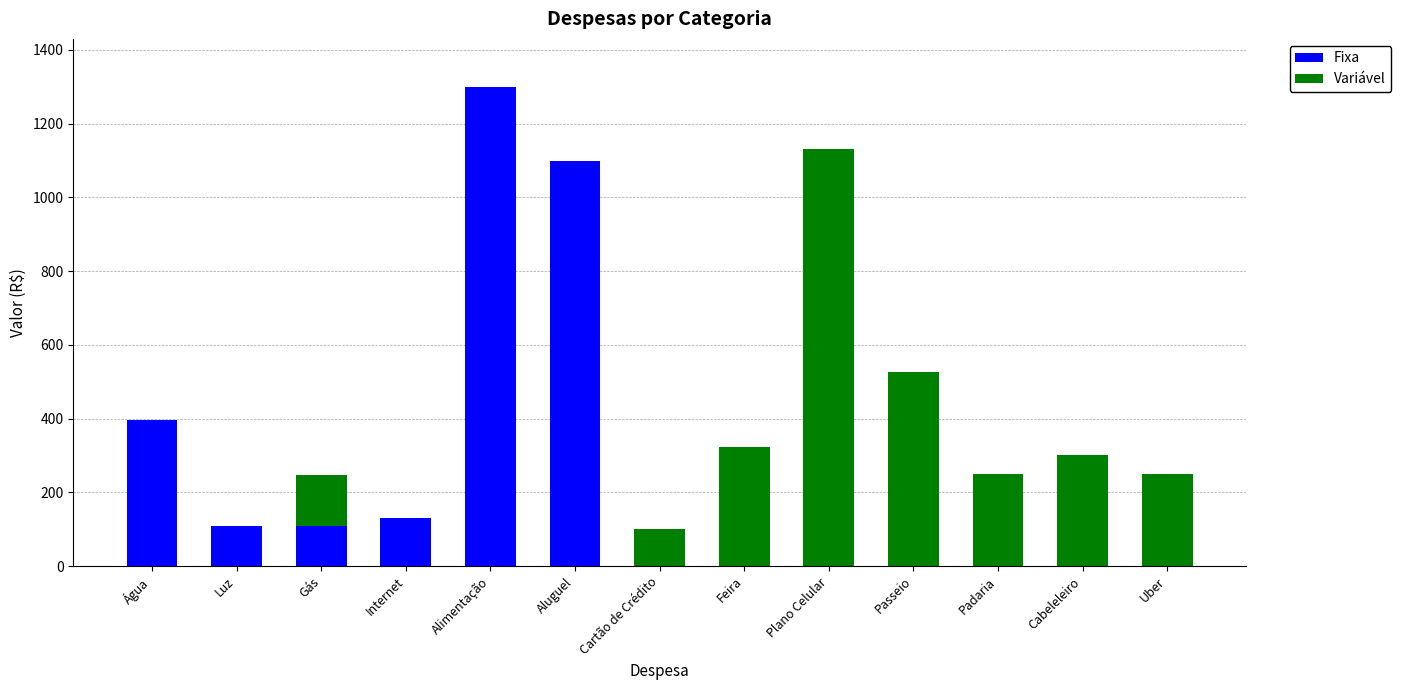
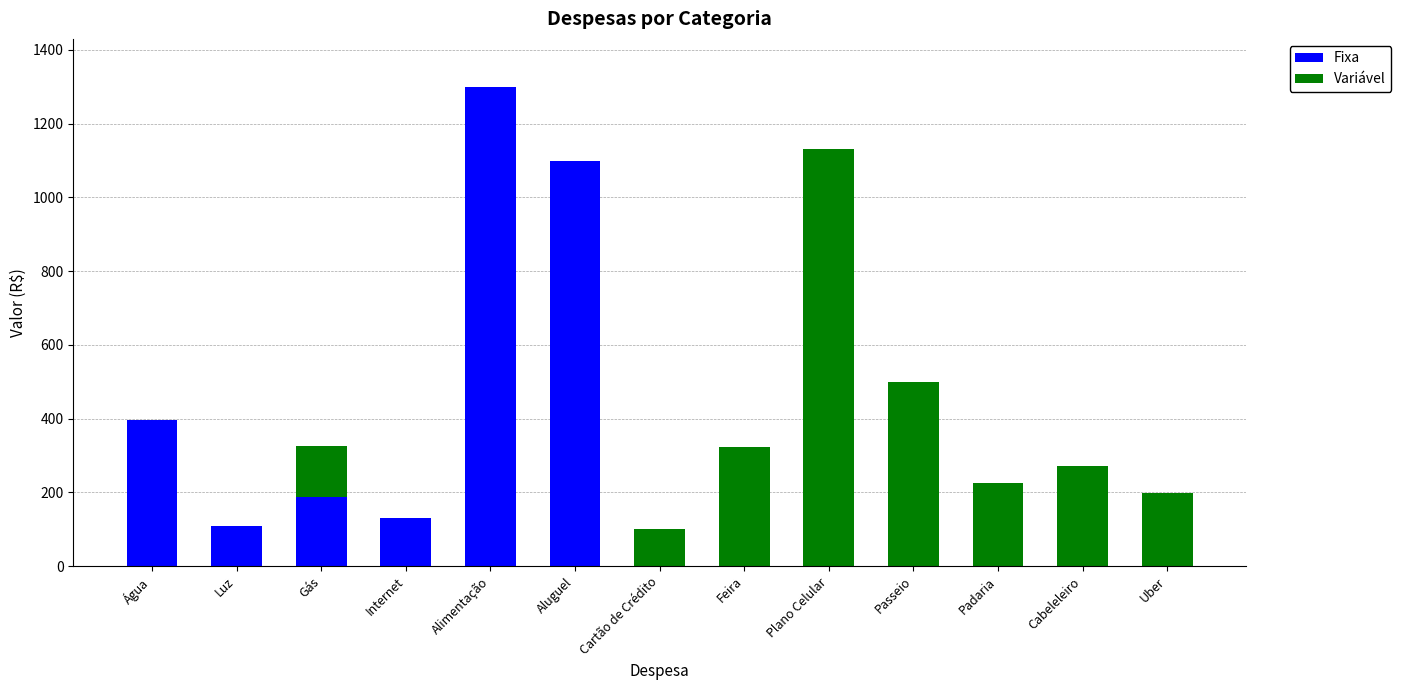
Fixa, Gás: 110 -> 190
Variável, Passeio: 530 -> 500
Variável, Padaria: 250 -> 230
Variável, Cabeleleiro: 300 -> 270
Variável, Uber: 250 -> 200
